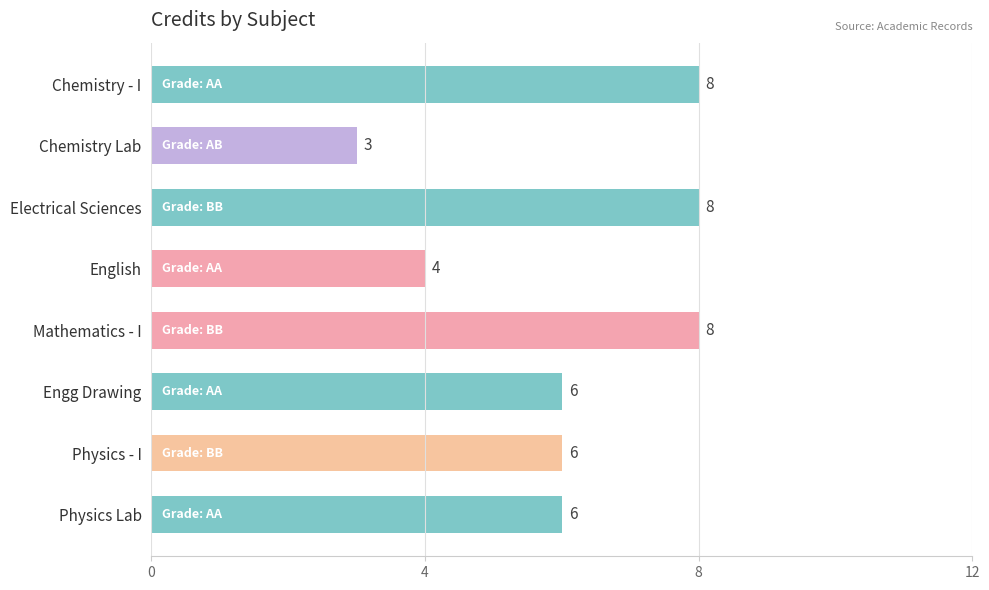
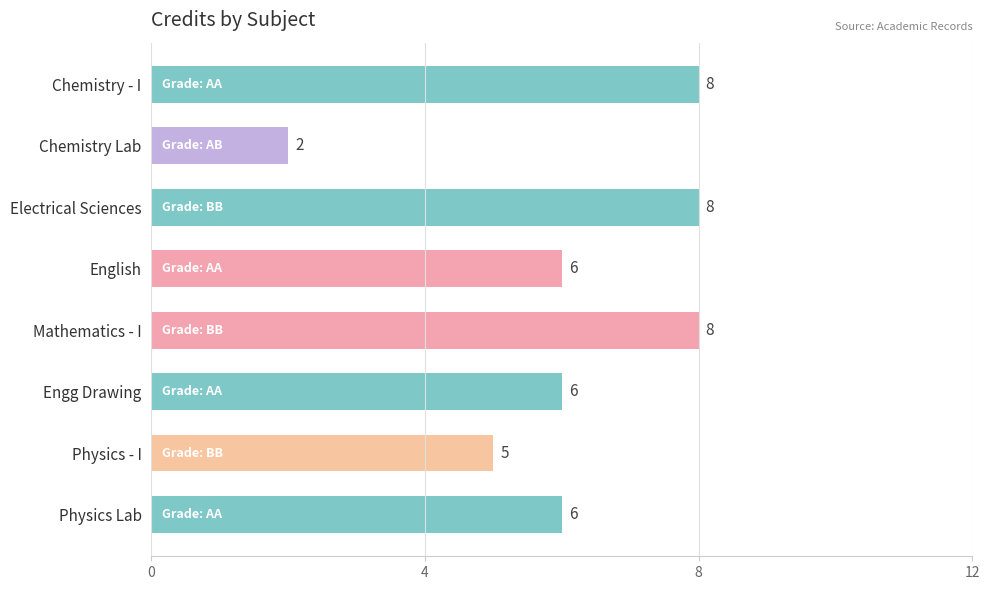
Chemistry Lab: 3 -> 2
English: 4 -> 6
Physics - I: 6 -> 5
